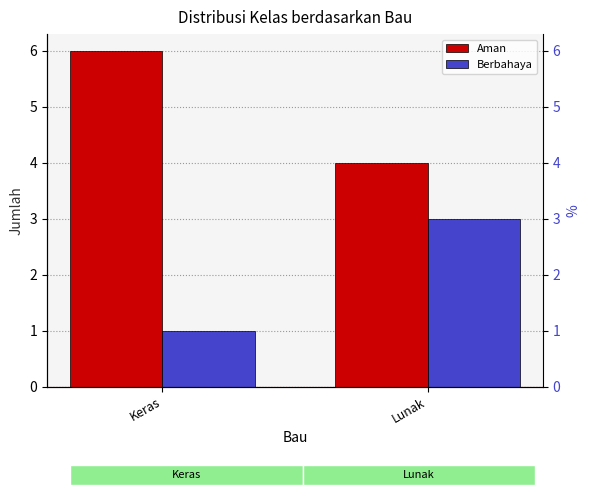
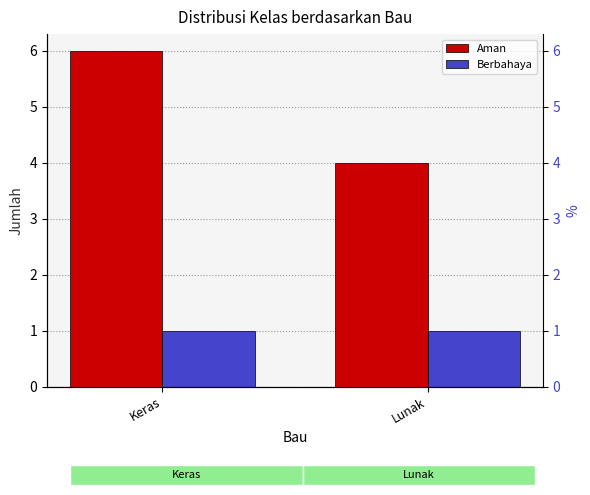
Berbahaya, Lunak: 3 -> 1
